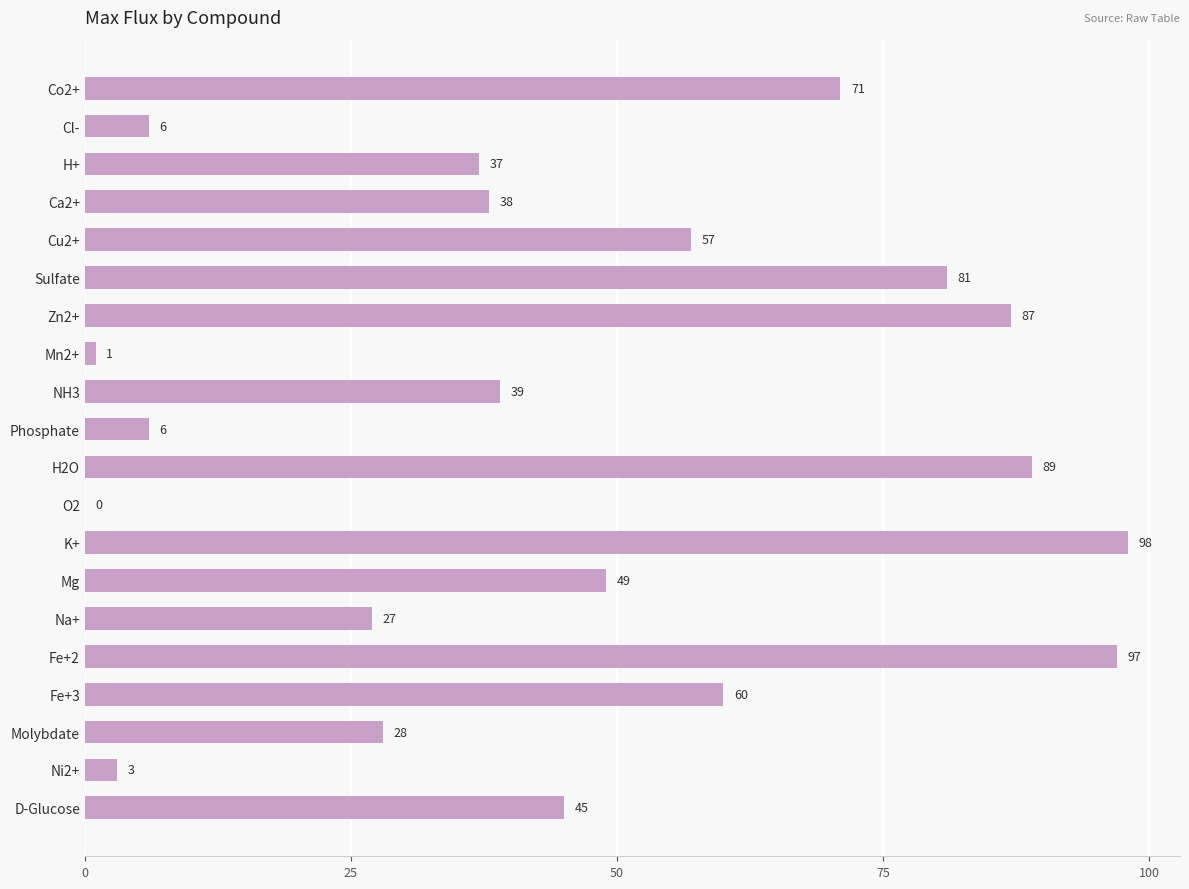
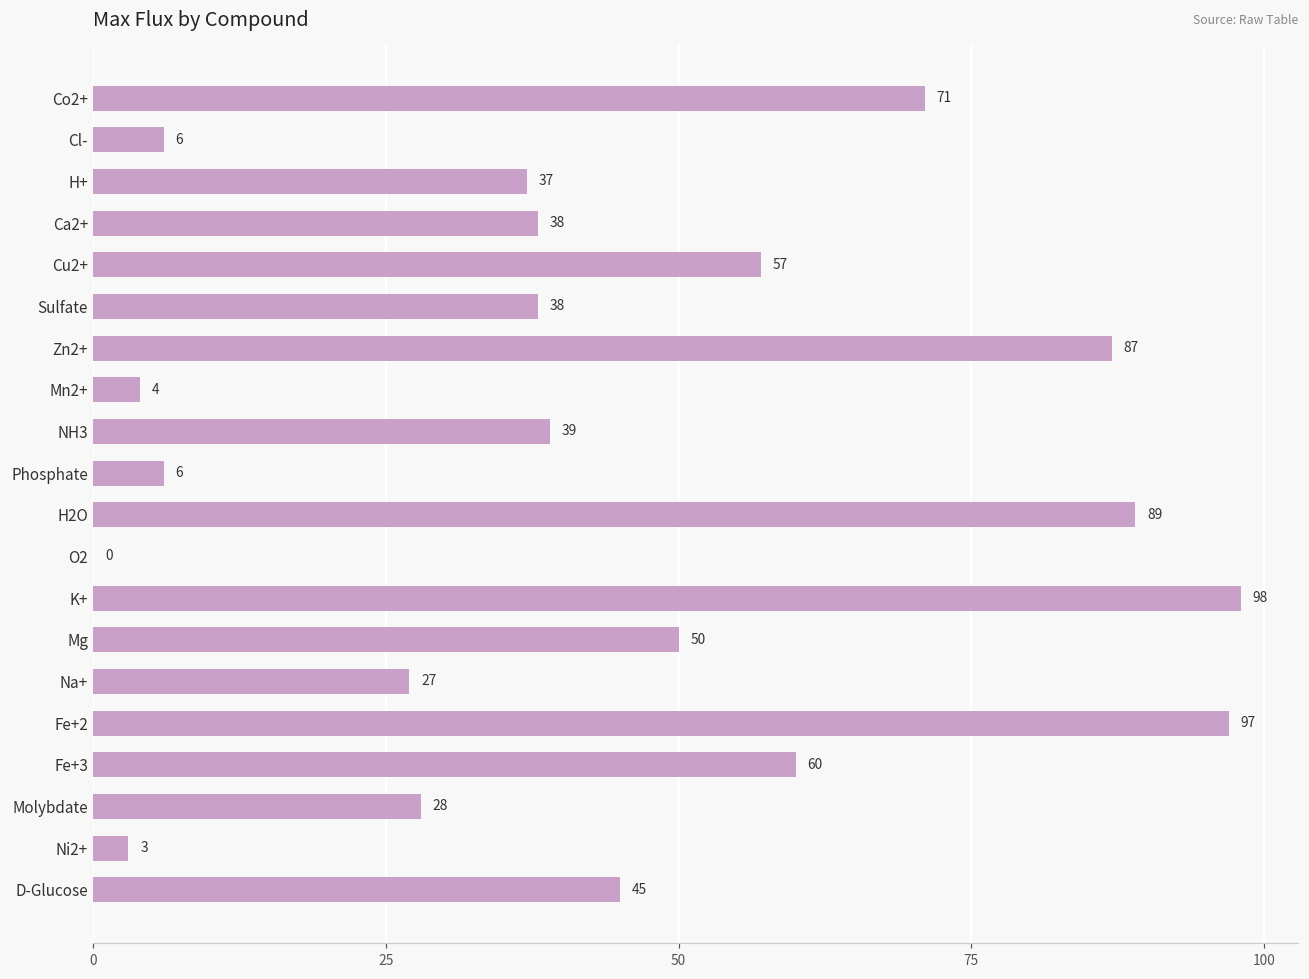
Sulfate: 81 -> 38
Mn2+: 1 -> 4
Mg: 49 -> 50
